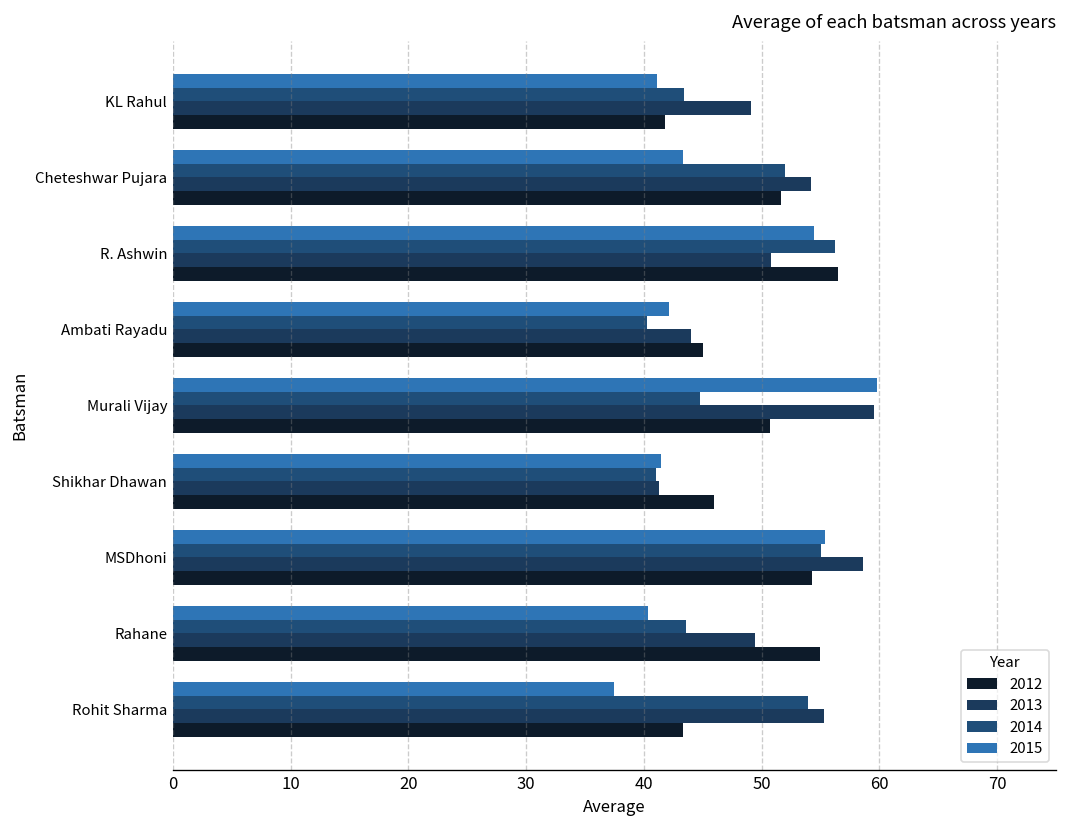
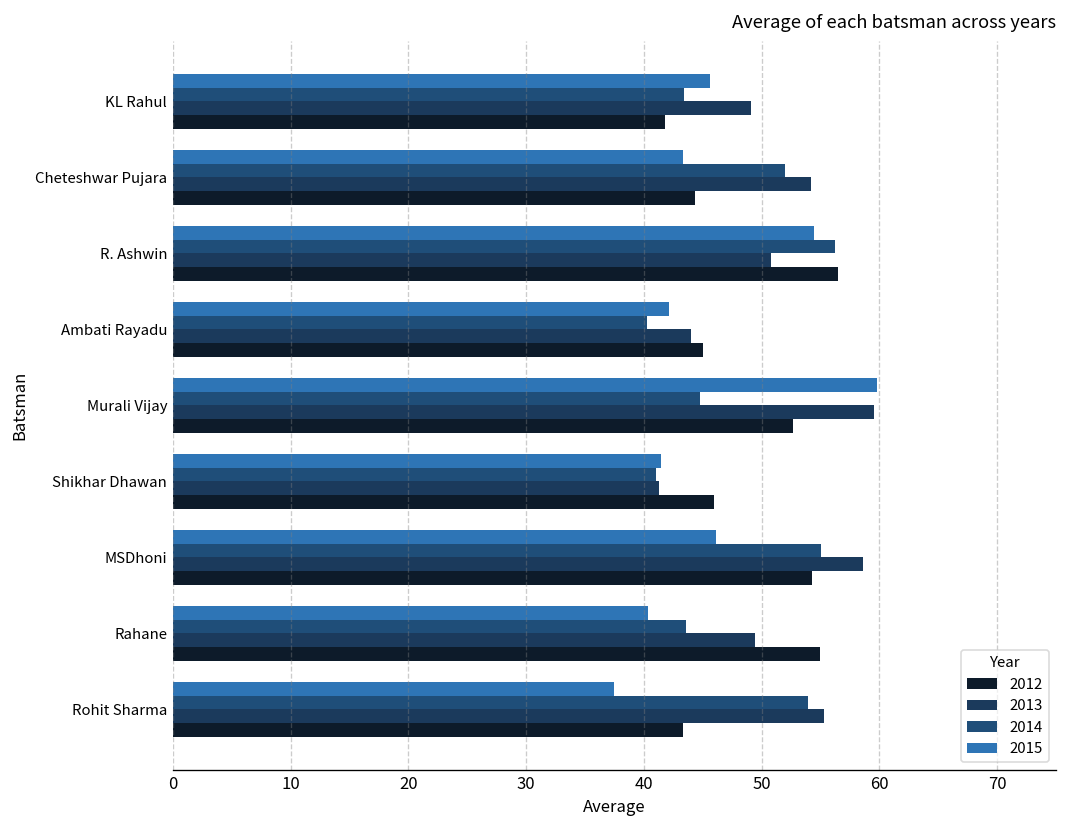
2015, KL Rahul: 41 -> 46
2012, Cheteshwar Pujara: 52 -> 44
2012, Murali Vijay: 51 -> 53
2015, MSDhoni: 55 -> 46
